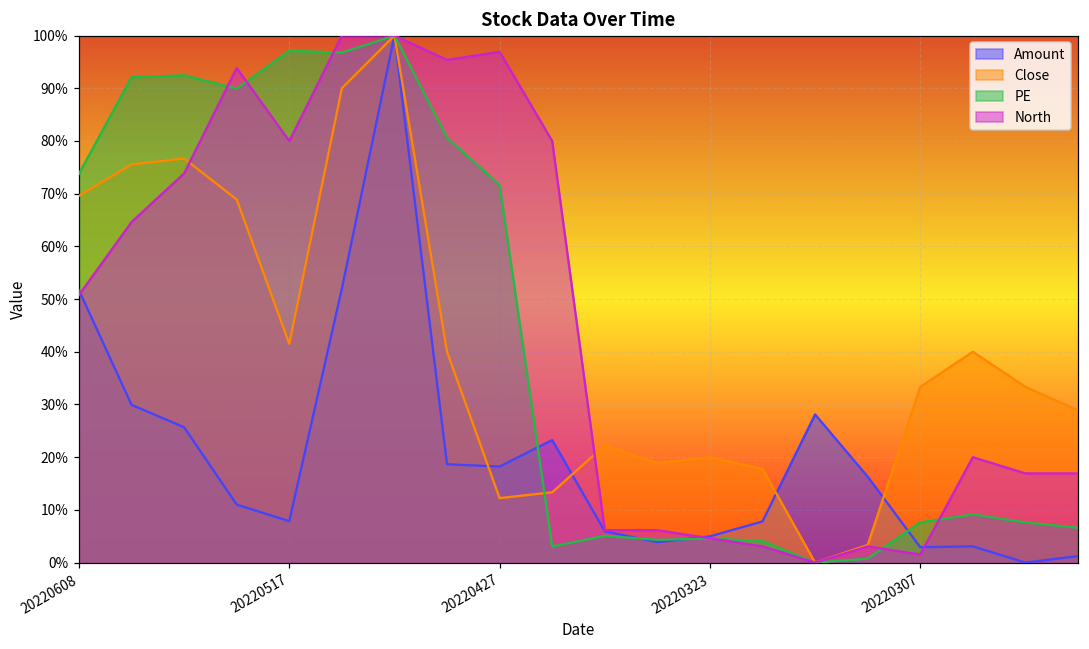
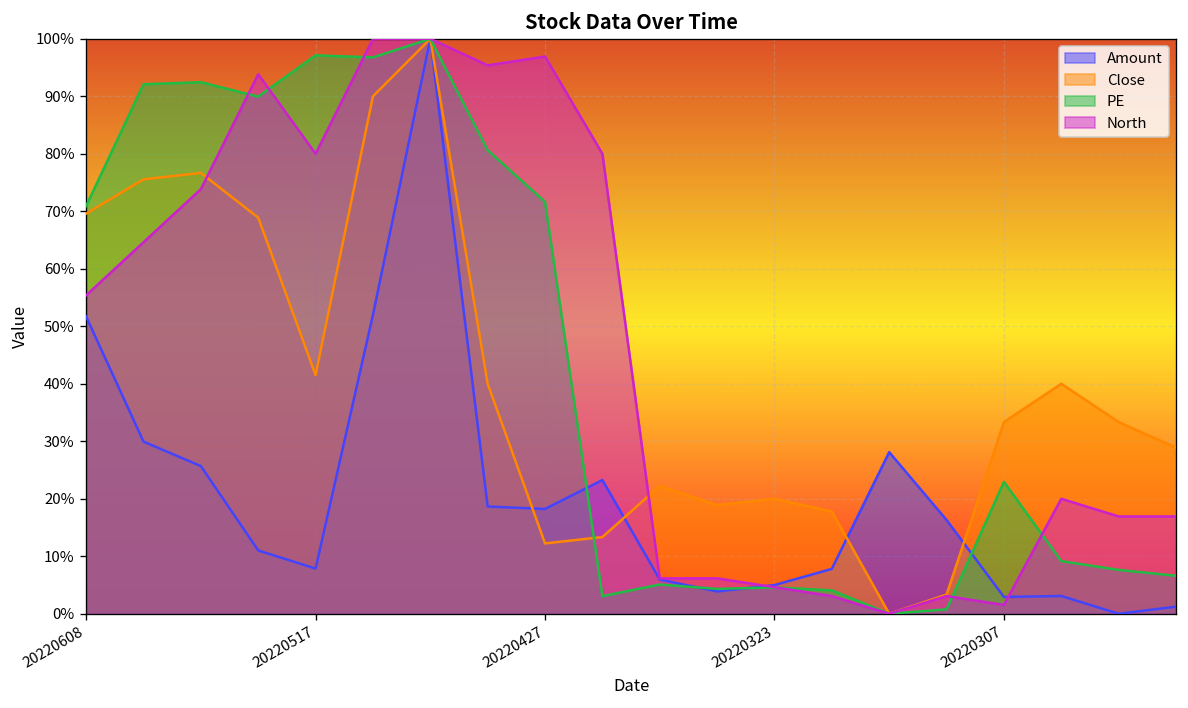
PE, 20220608: 74% -> 71%
North, 20220608: 51% -> 55%
PE, 20220307: 8% -> 23%
